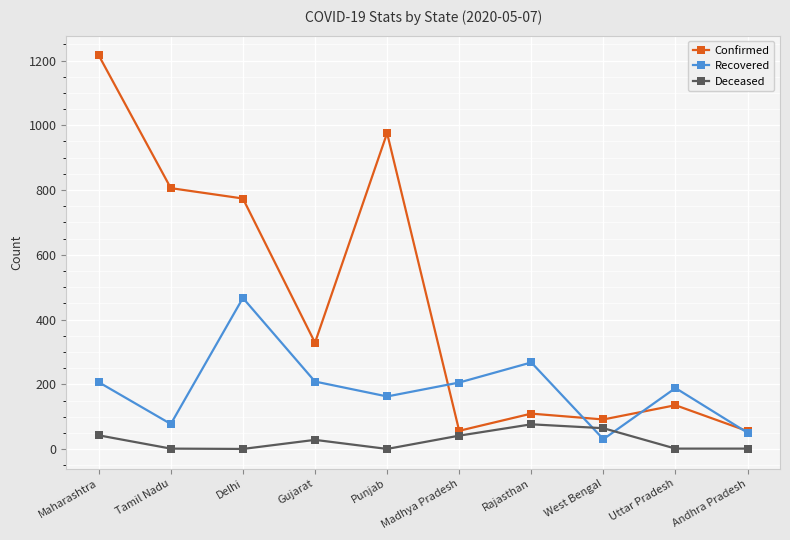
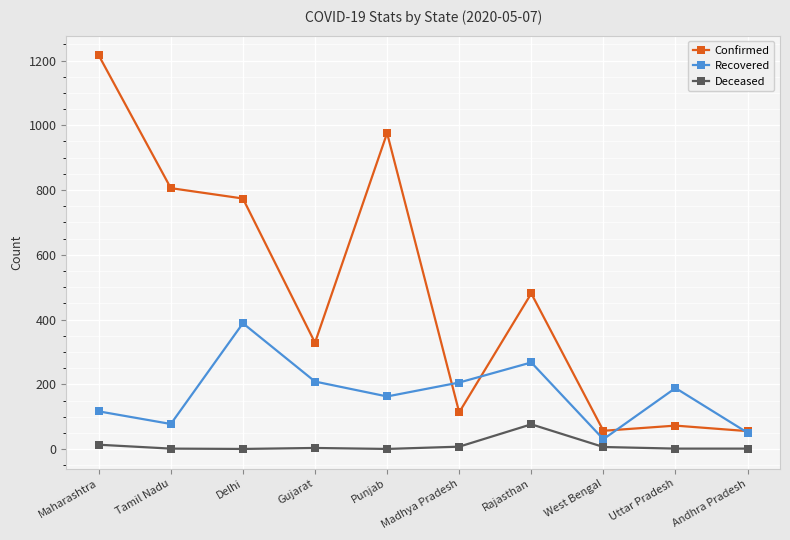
Recovered, Maharashtra: 210 -> 120
Deceased, Maharashtra: 40 -> 10
Recovered, Delhi: 470 -> 390
Deceased, Gujarat: 30 -> 0
Confirmed, Madhya Pradesh: 60 -> 110
Deceased, Madhya Pradesh: 40 -> 10
Confirmed, Rajasthan: 110 -> 480
Confirmed, West Bengal: 90 -> 60
Deceased, West Bengal: 70 -> 10
Confirmed, Uttar Pradesh: 140 -> 70
